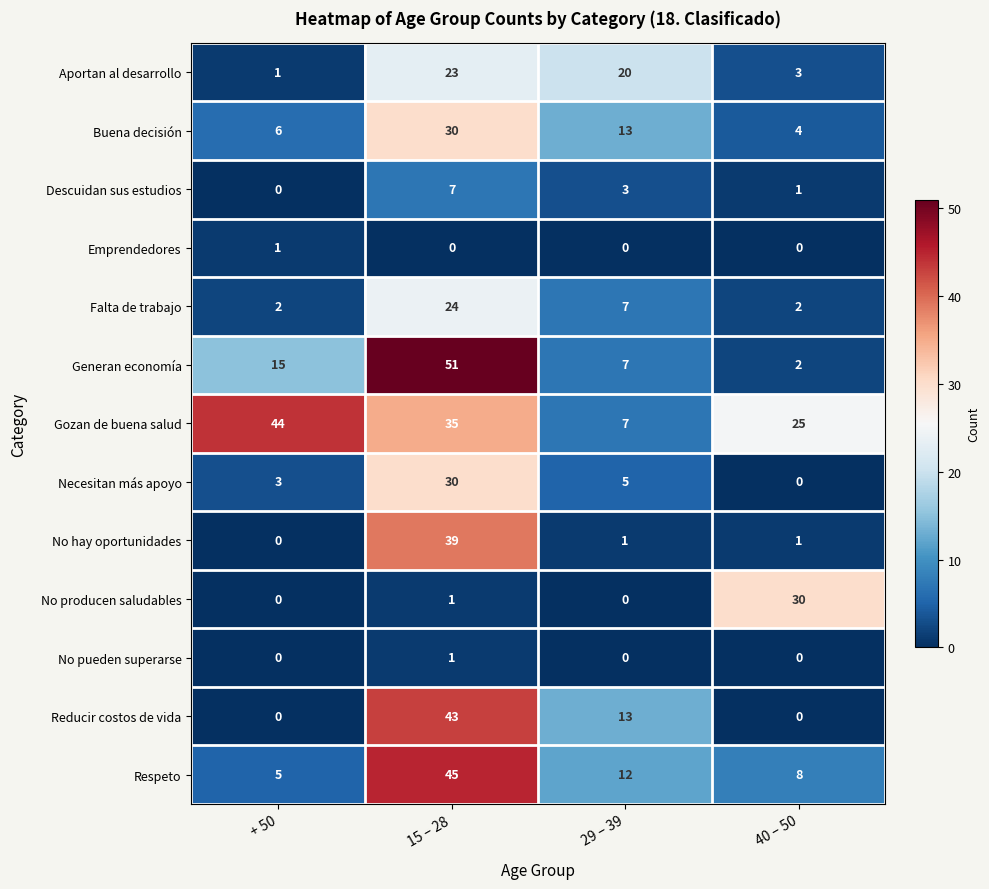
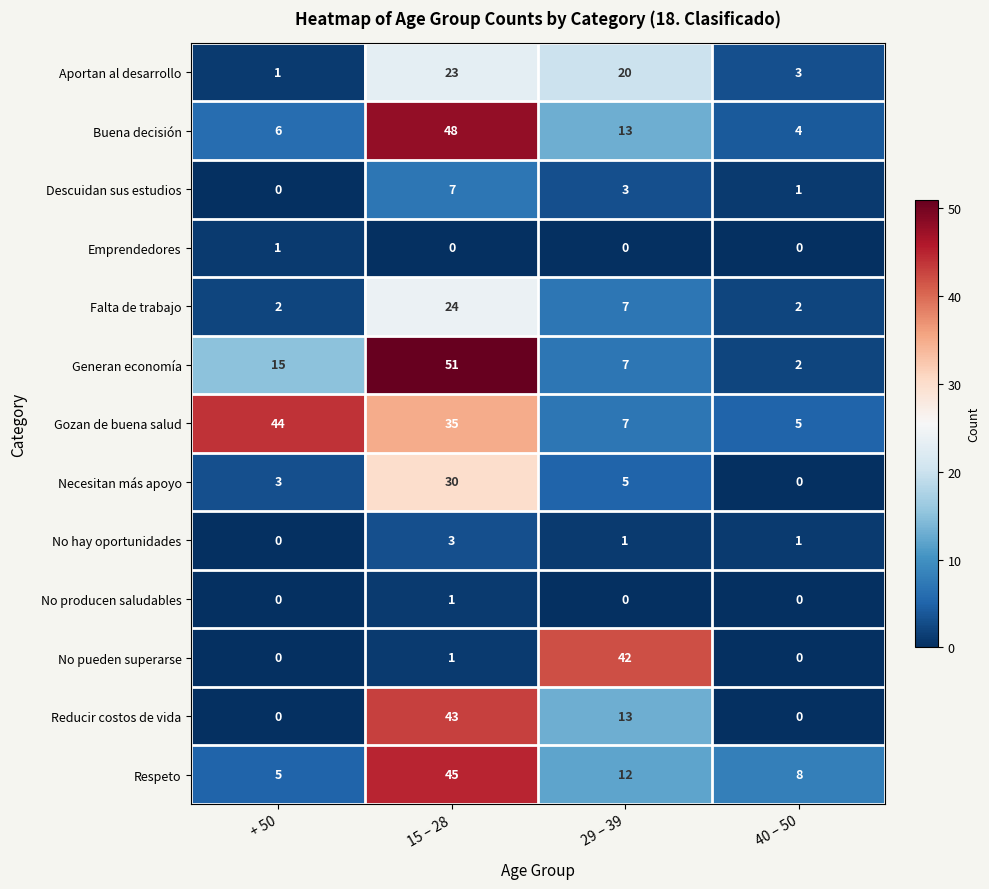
Buena decisión, 15 – 28: 30 -> 48
Gozan de buena salud, 40 – 50: 25 -> 5
No hay oportunidades, 15 – 28: 39 -> 3
No producen saludables, 40 – 50: 30 -> 0
No pueden superarse, 29 – 39: 0 -> 42
